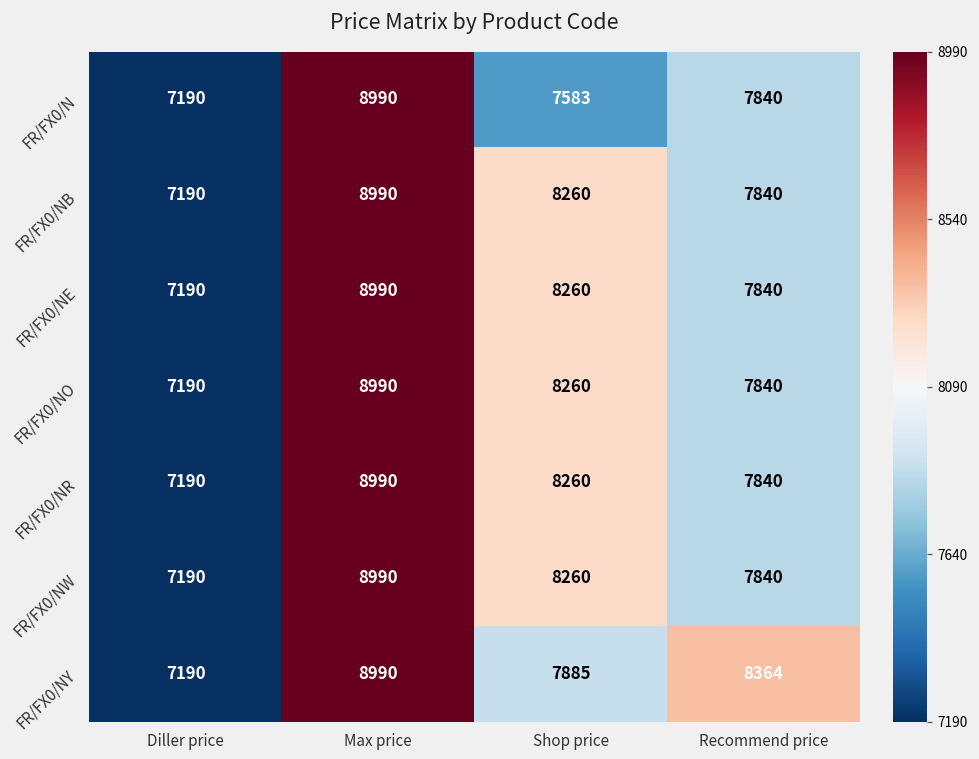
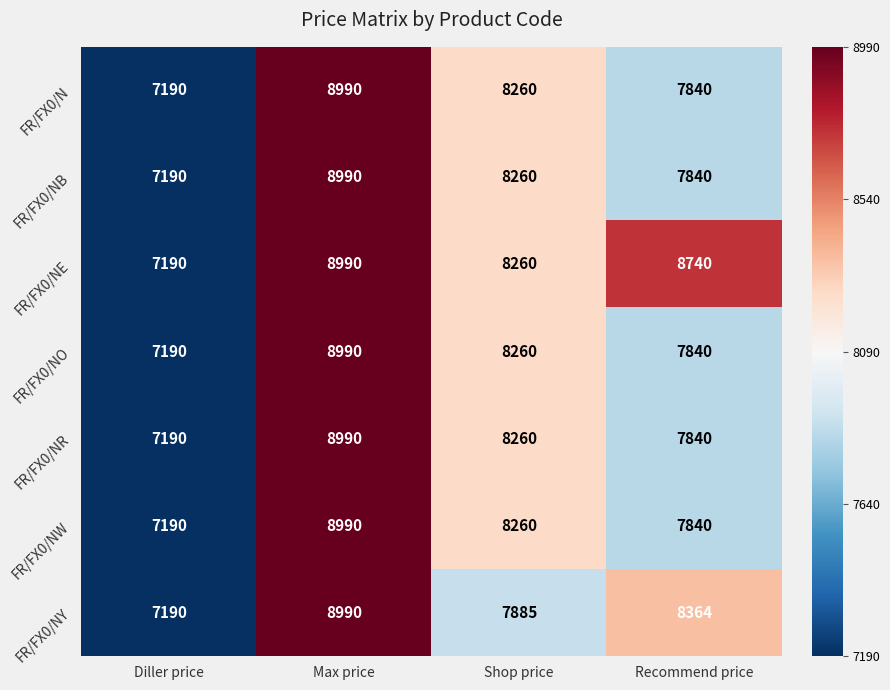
FR/FX0/N, Shop price: 7583 -> 8260
FR/FX0/NE, Recommend price: 7840 -> 8740
